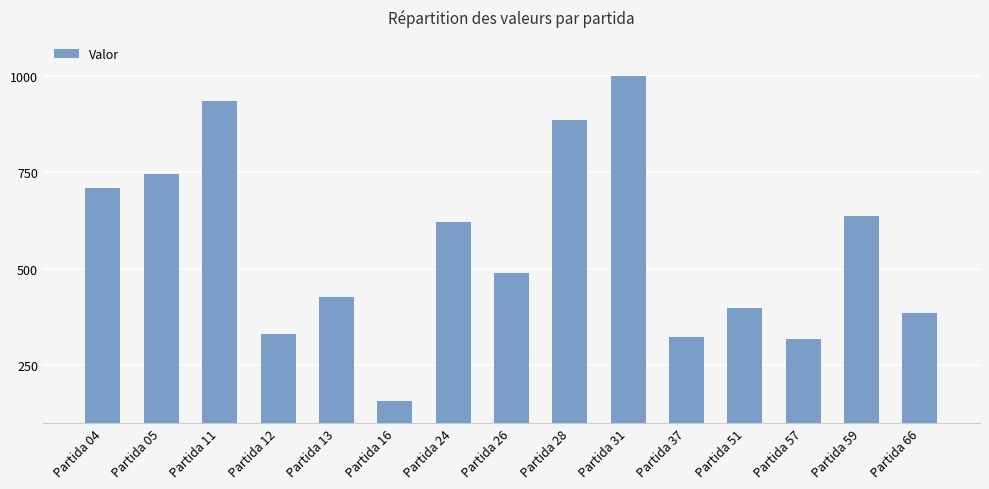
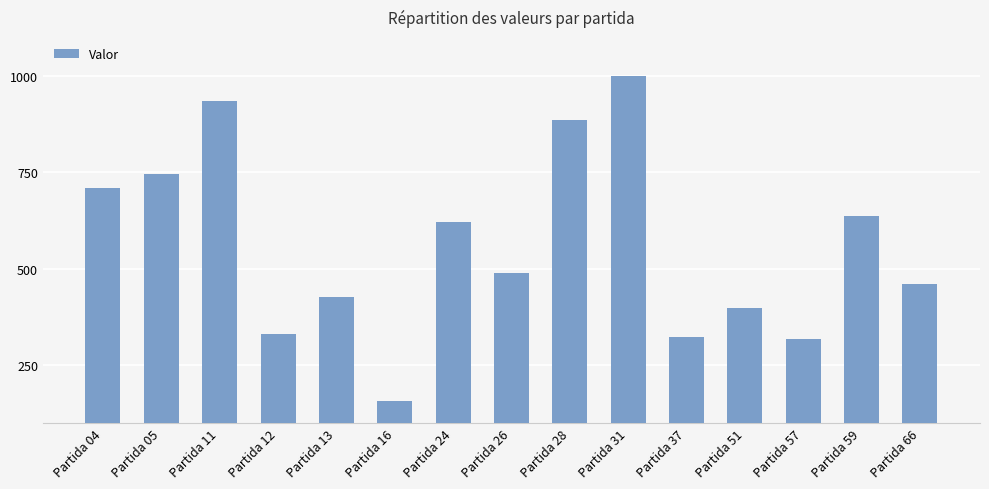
Partida 66: 390 -> 460
